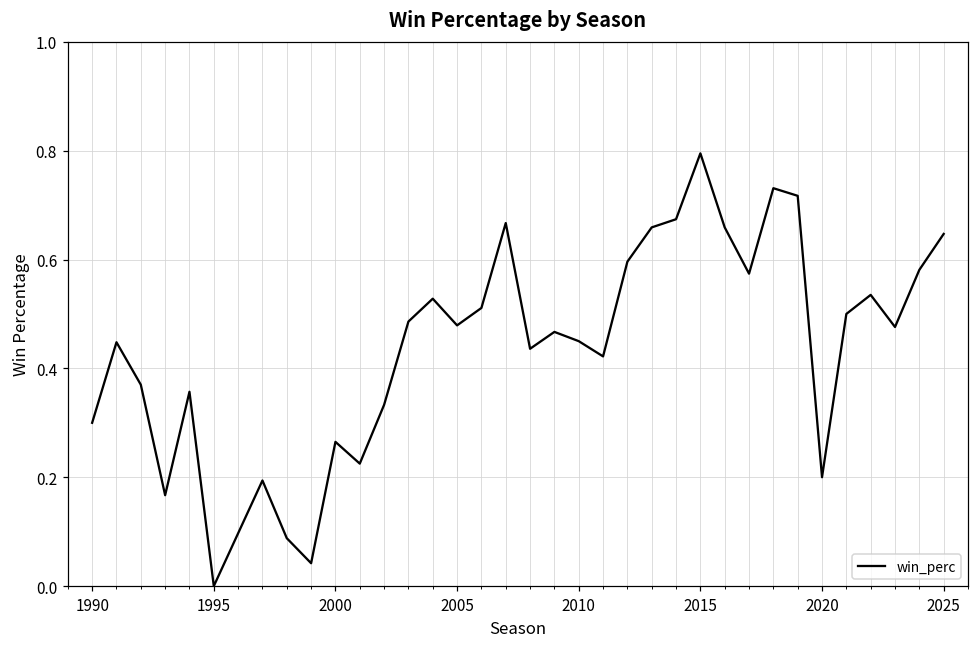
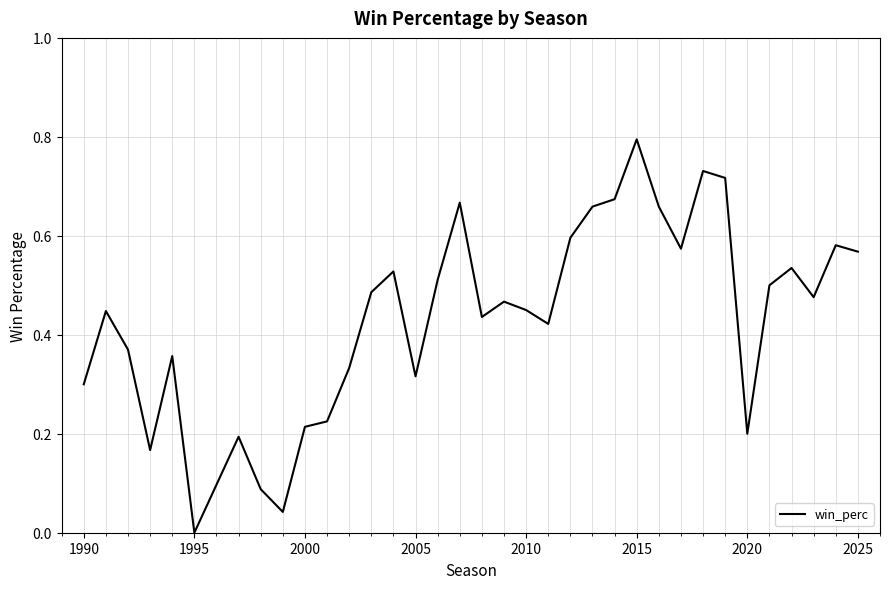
2000: 0.27 -> 0.21
2005: 0.48 -> 0.32
2025: 0.65 -> 0.57
